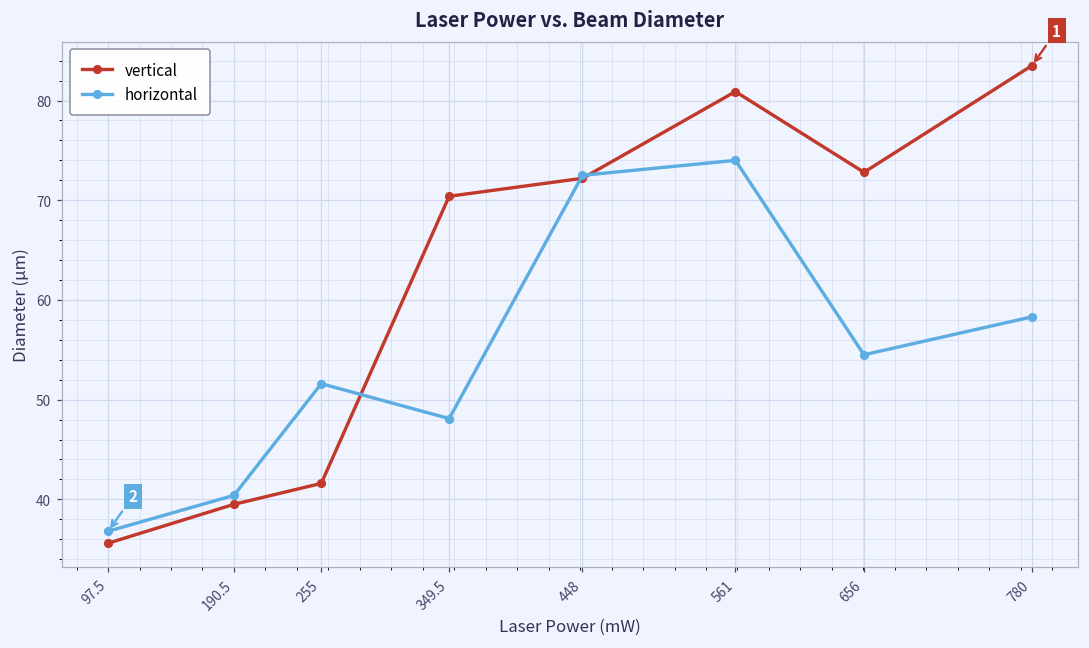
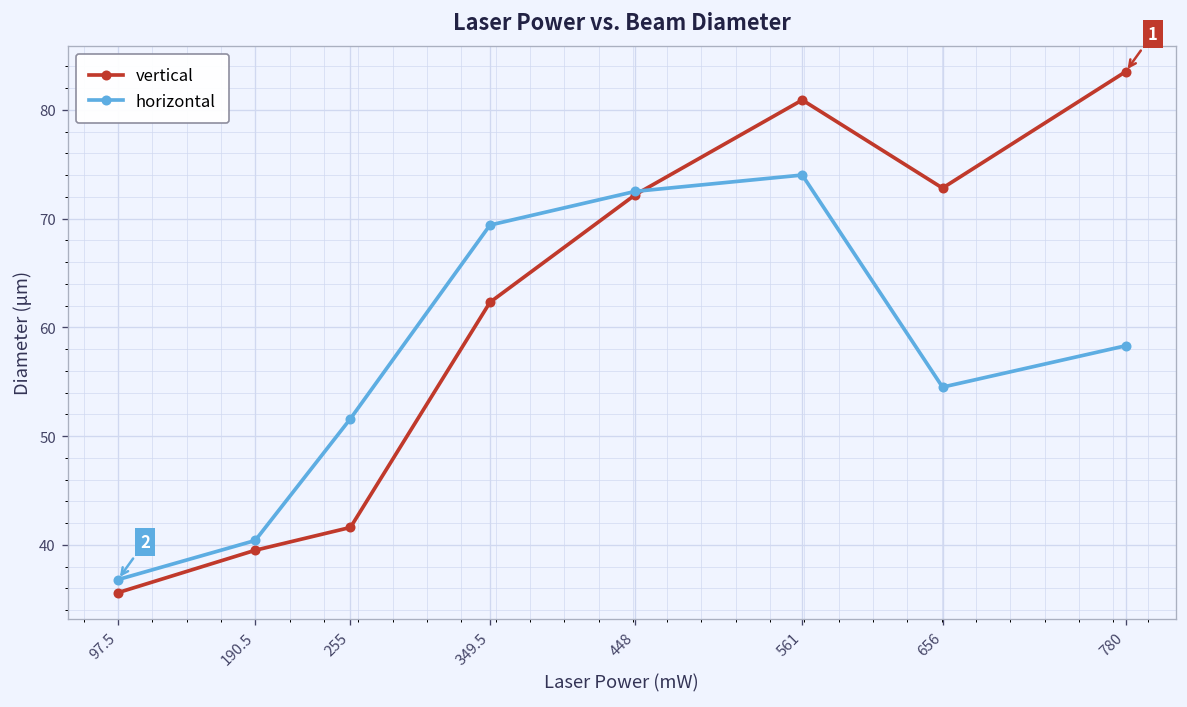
vertical, 349.5: 70 -> 62
horizontal, 349.5: 48 -> 69
